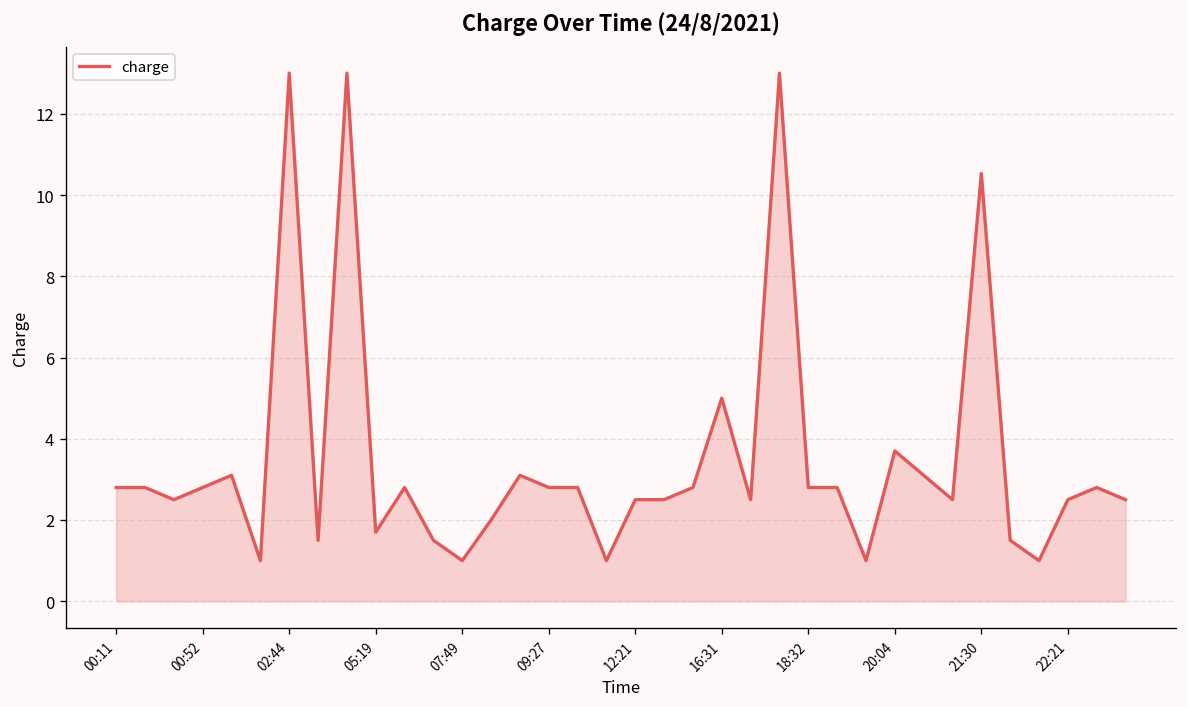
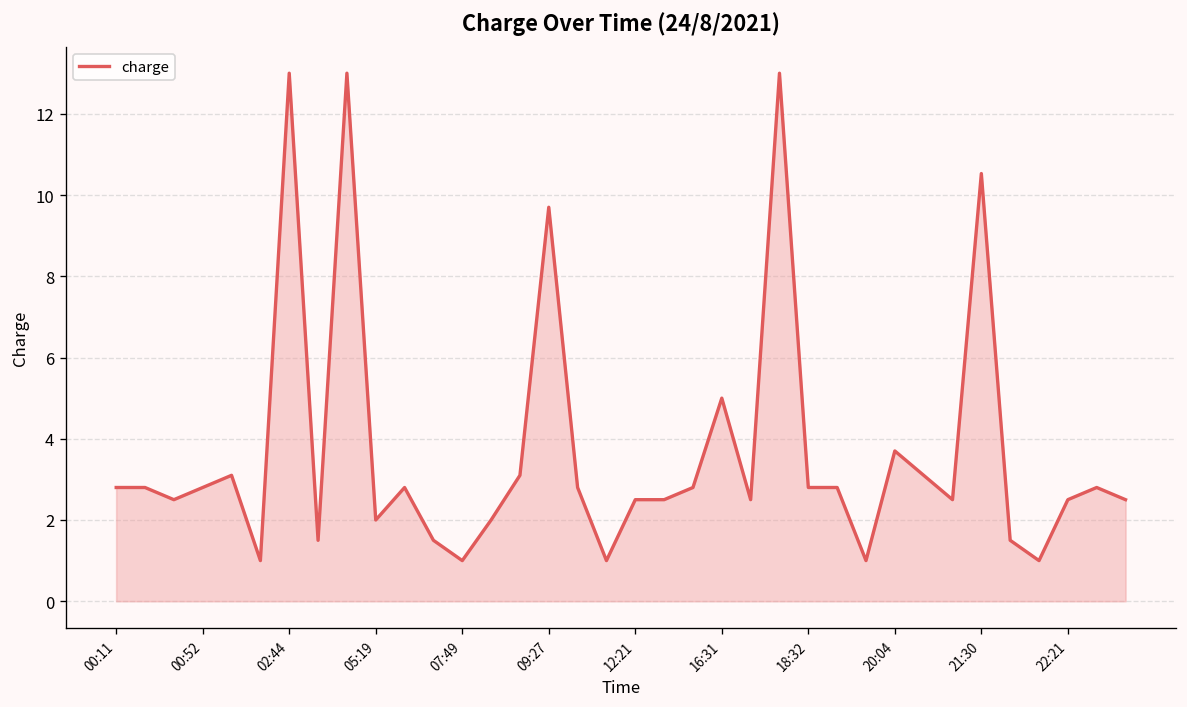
05:19: 1.7 -> 2.0
09:27: 2.8 -> 9.7
